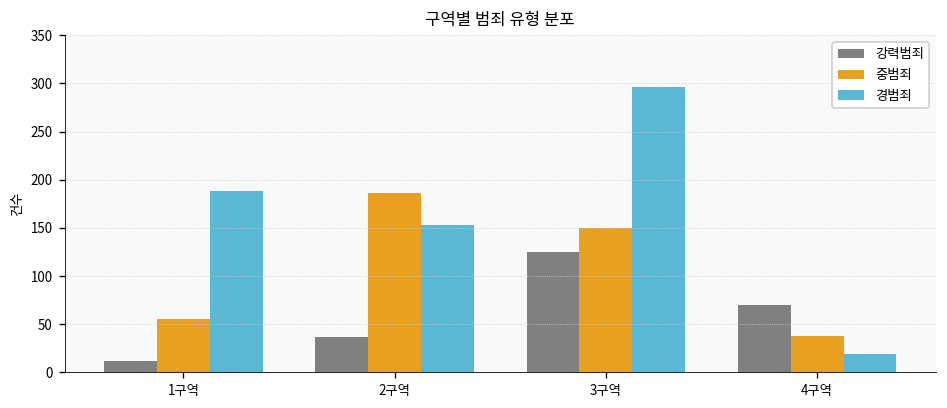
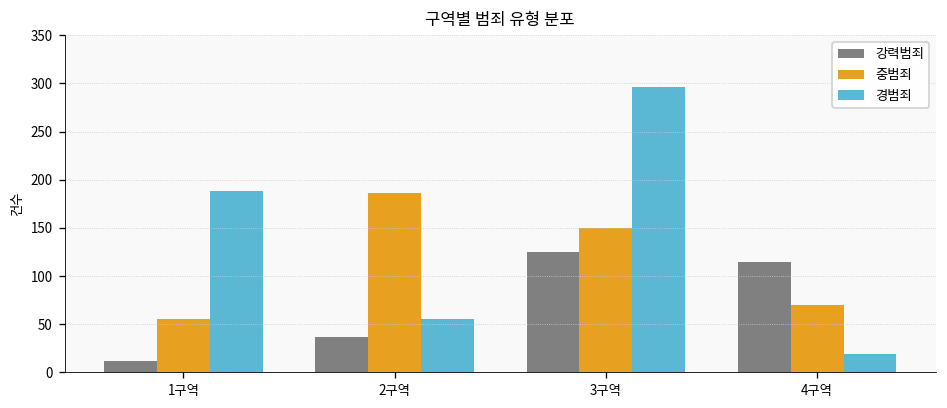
경범죄, 2구역: 150 -> 60
강력범죄, 4구역: 70 -> 120
중범죄, 4구역: 40 -> 70
